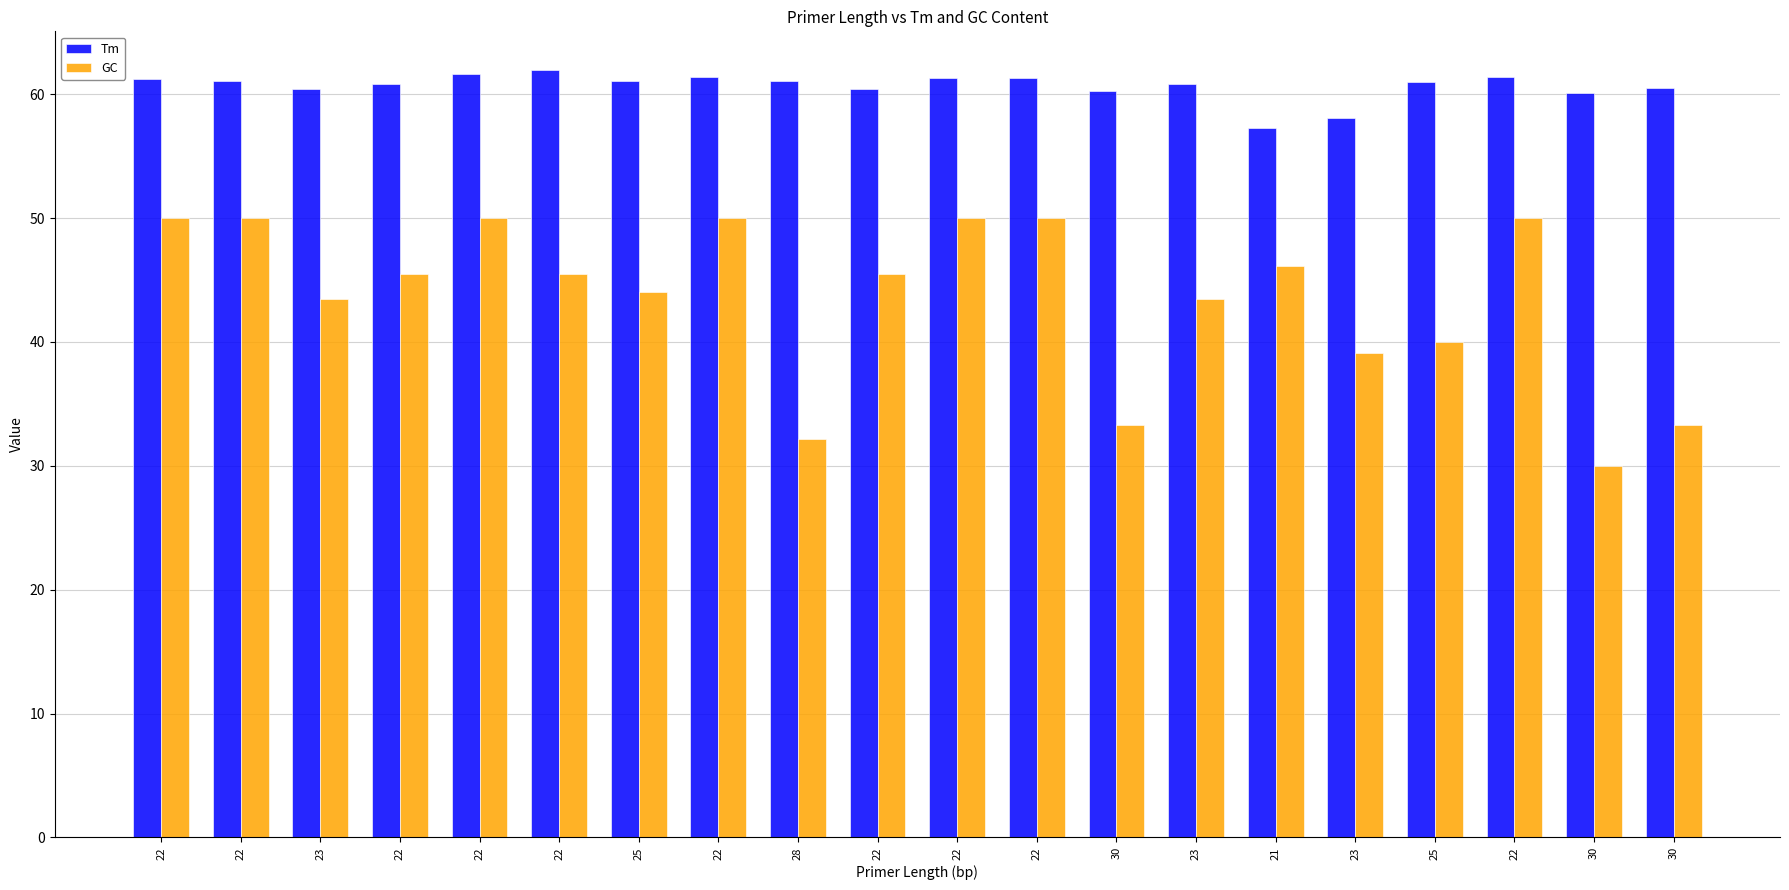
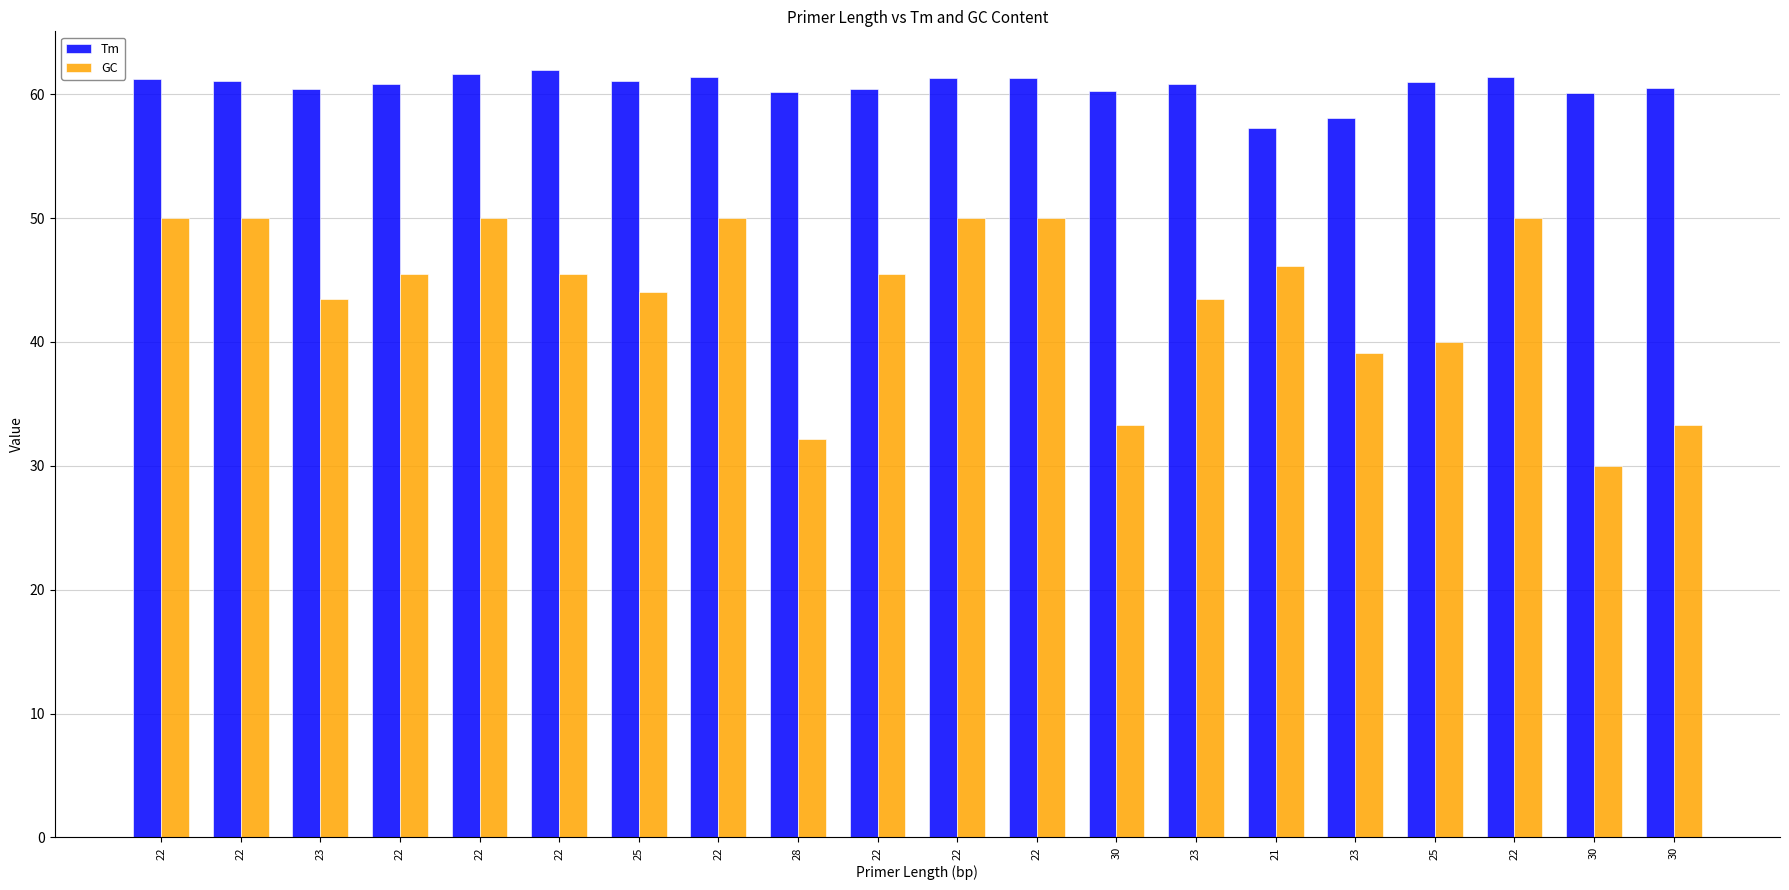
Tm, 28: 61.1 -> 60.2
